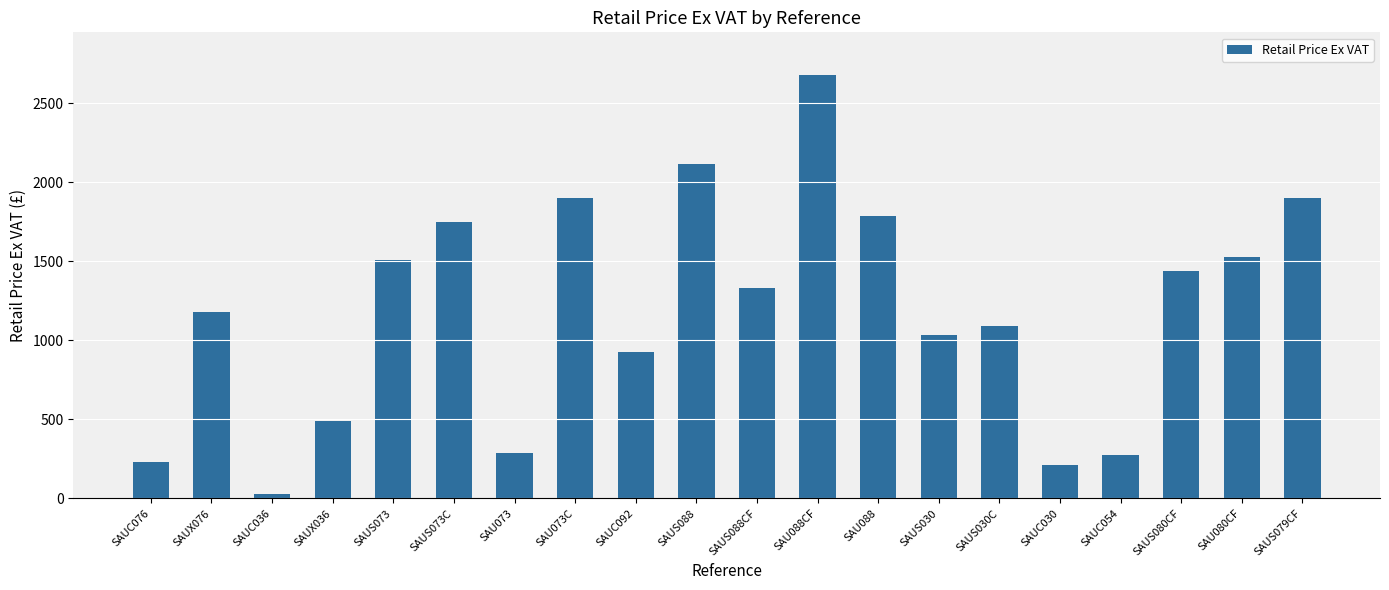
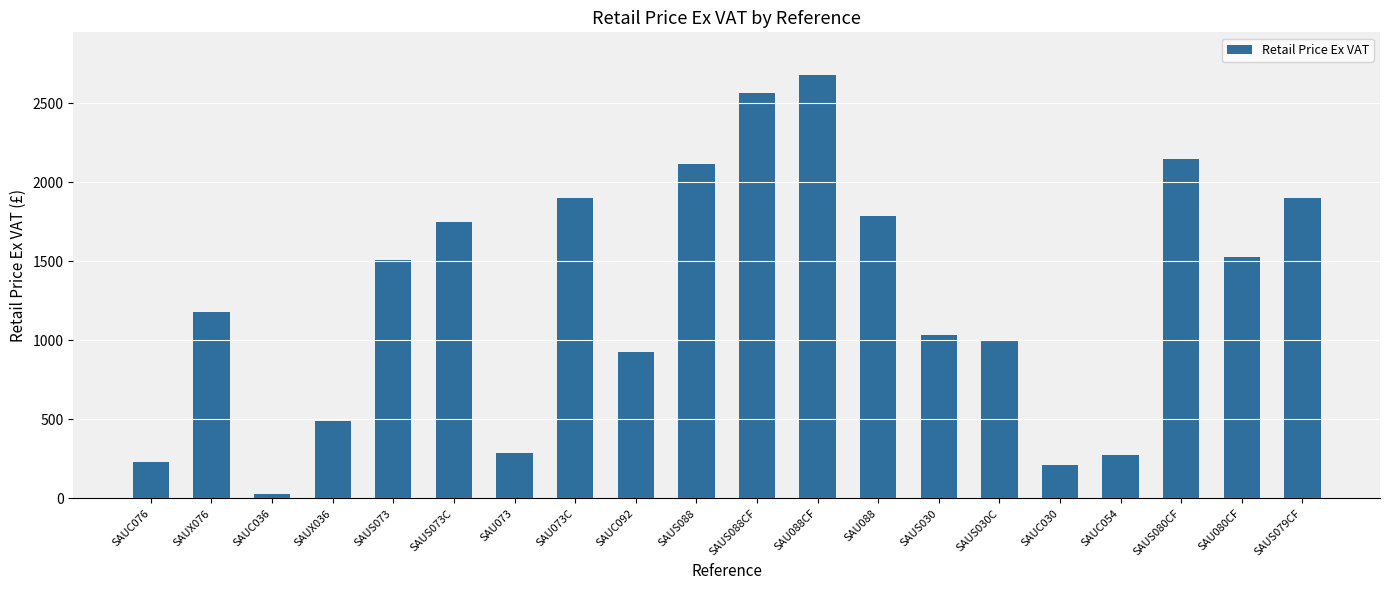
SAUS088CF: 1330 -> 2560
SAUS030C: 1090 -> 1000
SAUS080CF: 1440 -> 2150
